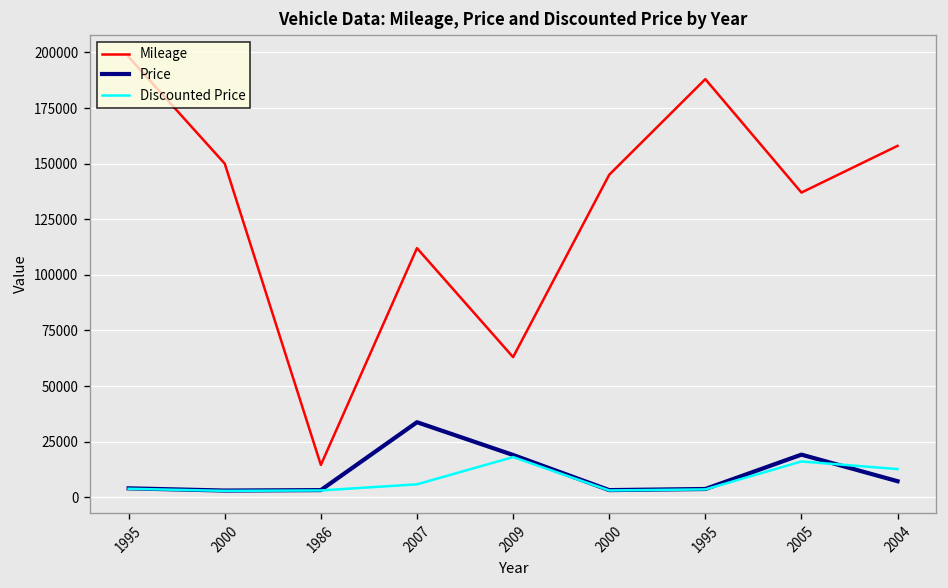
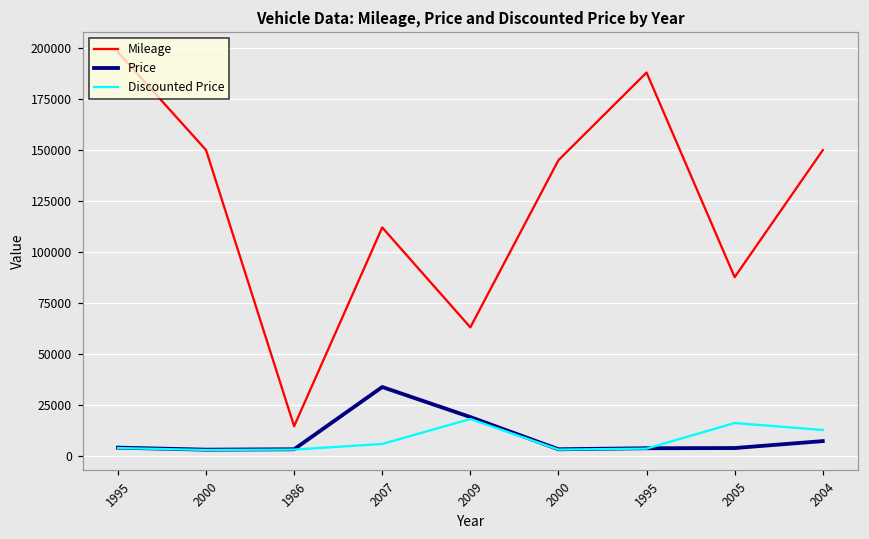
Mileage, 2005: 137000 -> 88000
Price, 2005: 19000 -> 4000
Mileage, 2004: 158000 -> 150000
